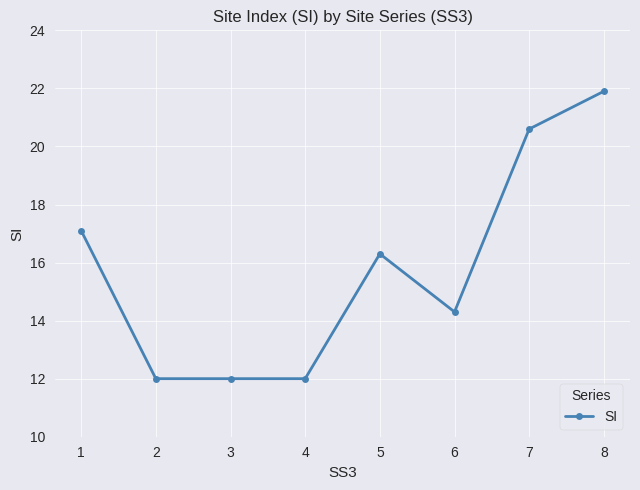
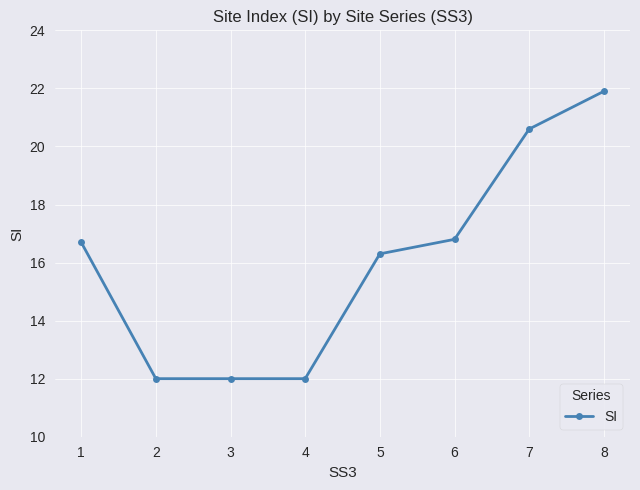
1: 17.1 -> 16.7
6: 14.3 -> 16.8
